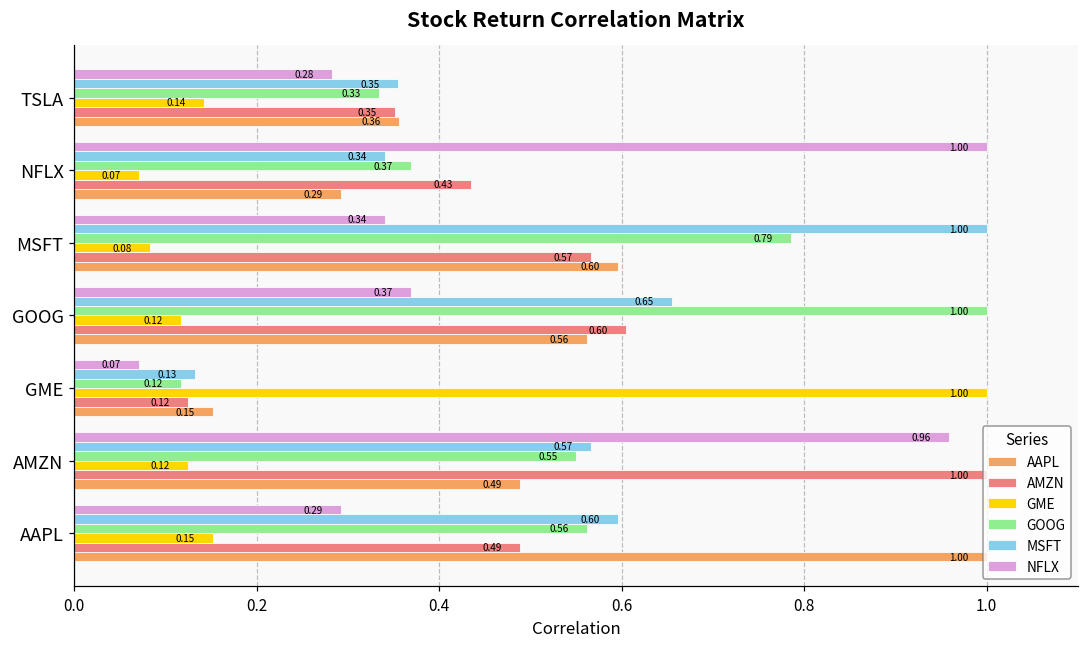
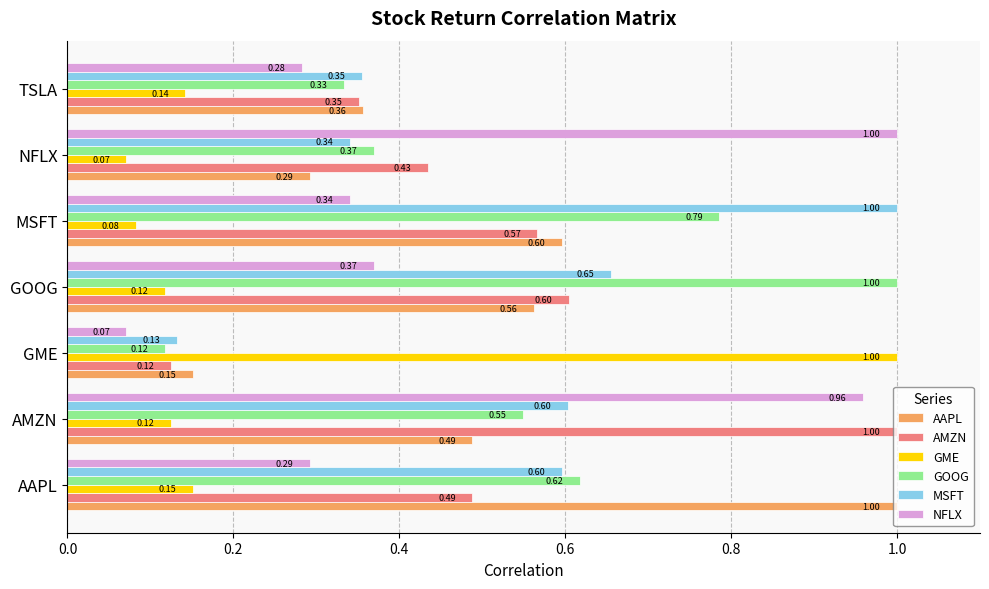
MSFT, AMZN: 0.57 -> 0.60
GOOG, AAPL: 0.56 -> 0.62
